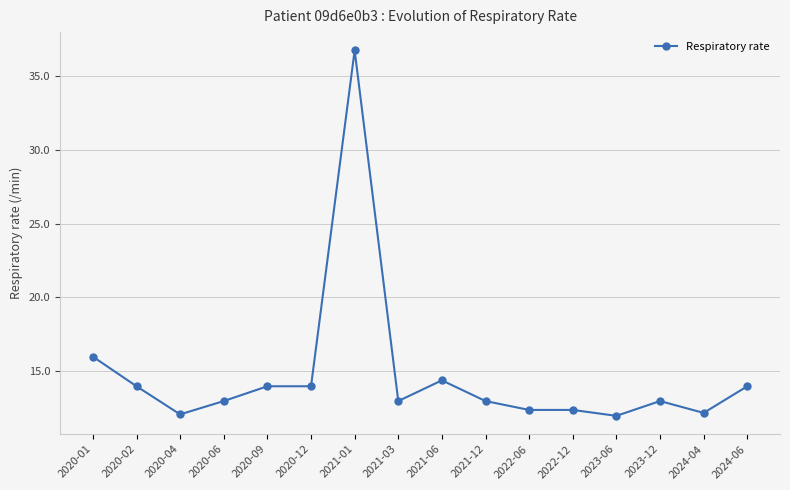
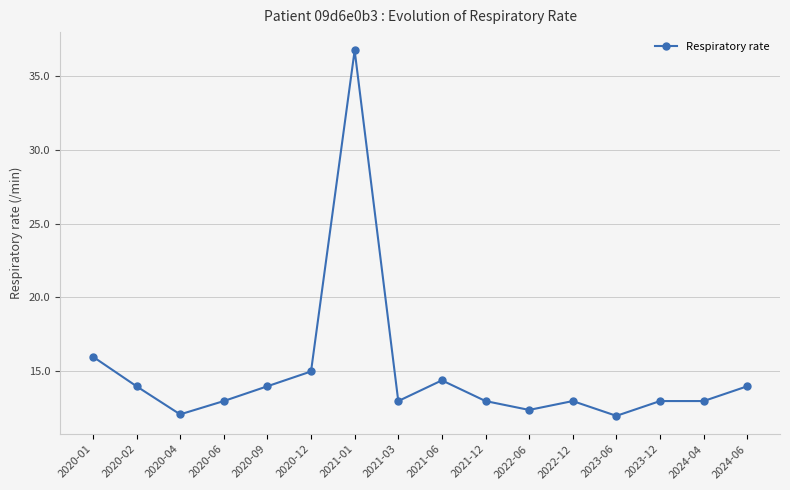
2020-12: 14 -> 15
2022-12: 12.4 -> 13.0
2024-04: 12.2 -> 13.0
